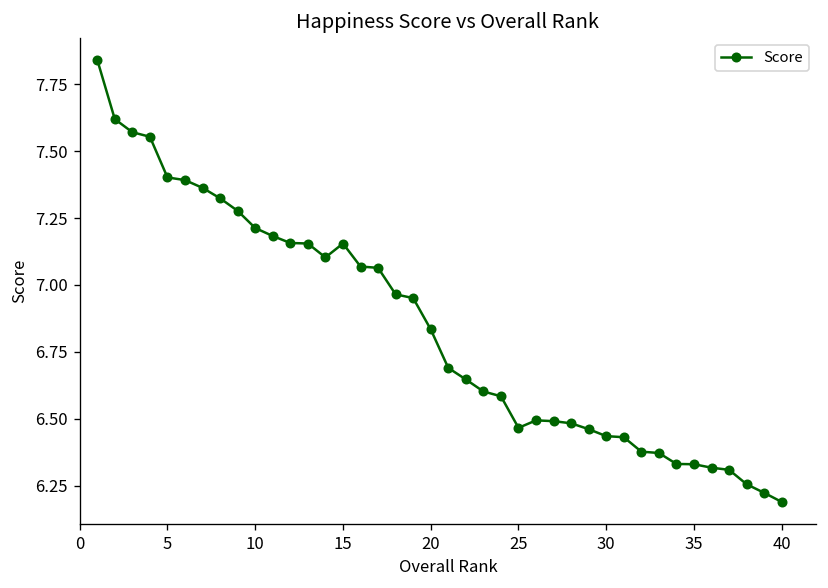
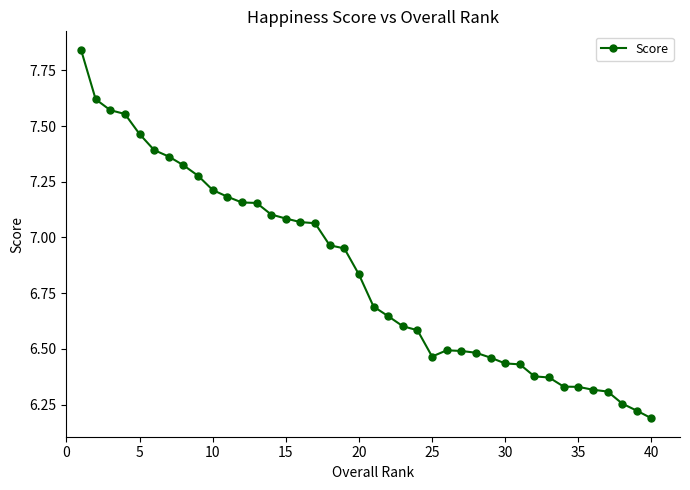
5: 7.40 -> 7.46
15: 7.16 -> 7.09
